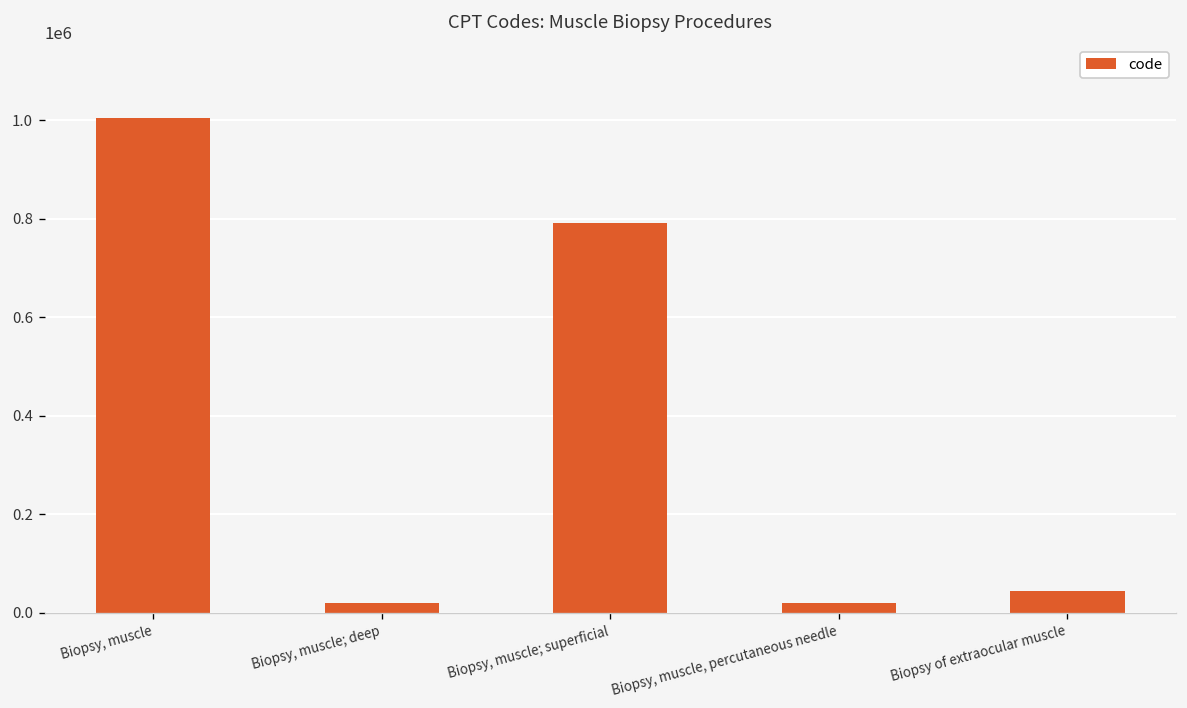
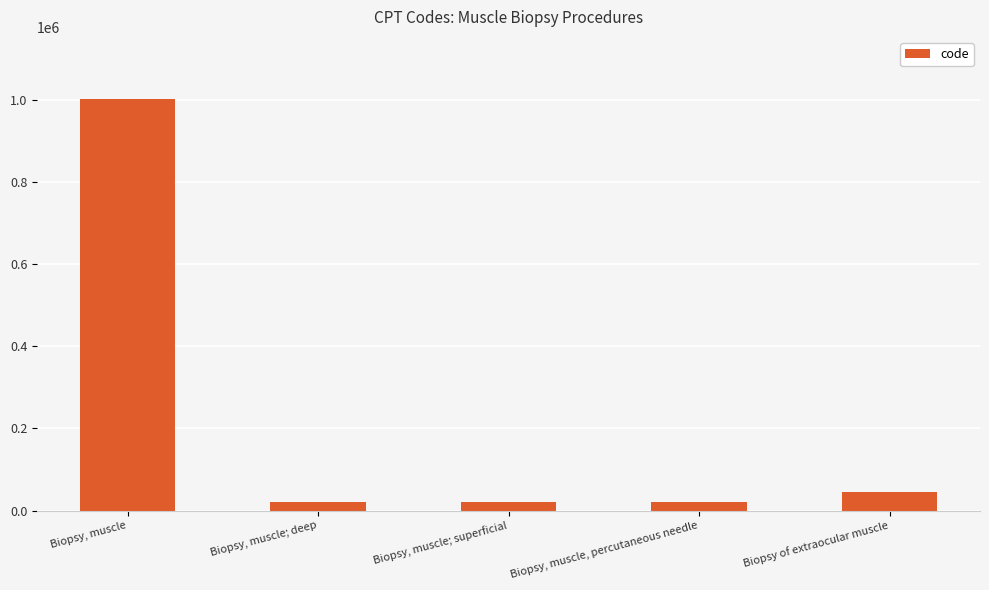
Biopsy, muscle; superficial: 790000 -> 20000
